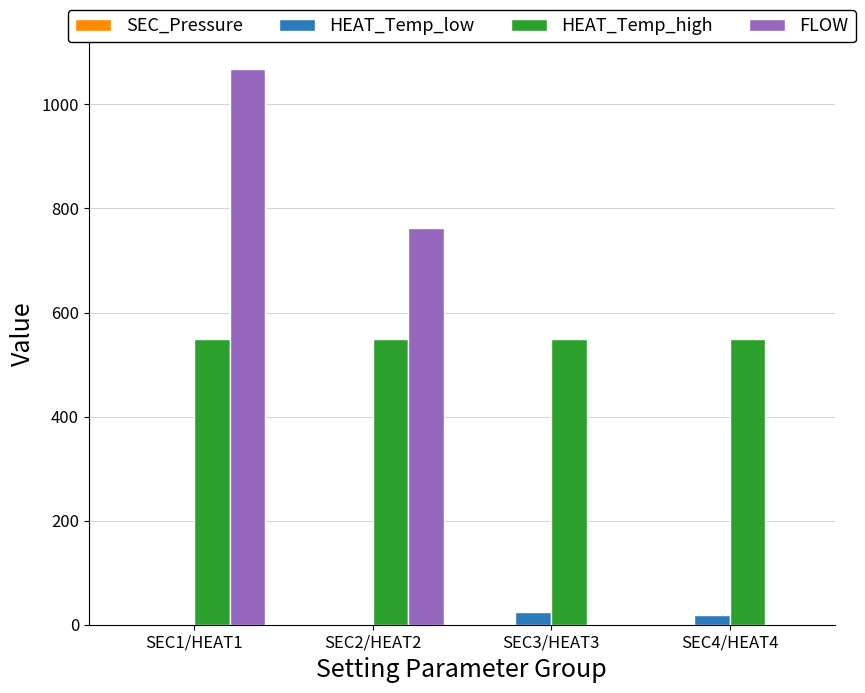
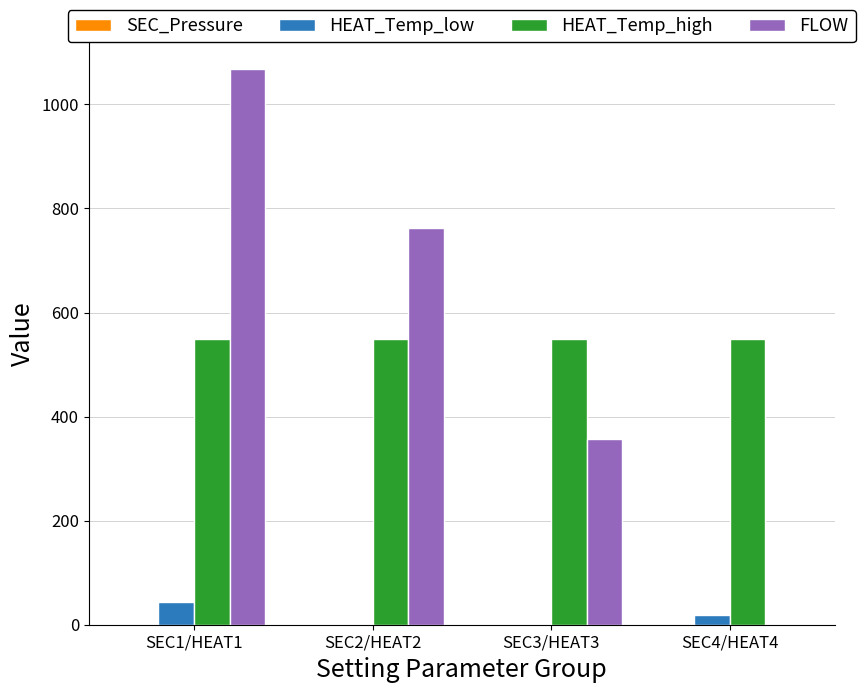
HEAT_Temp_low, SEC1/HEAT1: 0 -> 40
HEAT_Temp_low, SEC3/HEAT3: 20 -> 0
FLOW, SEC3/HEAT3: 0 -> 360
